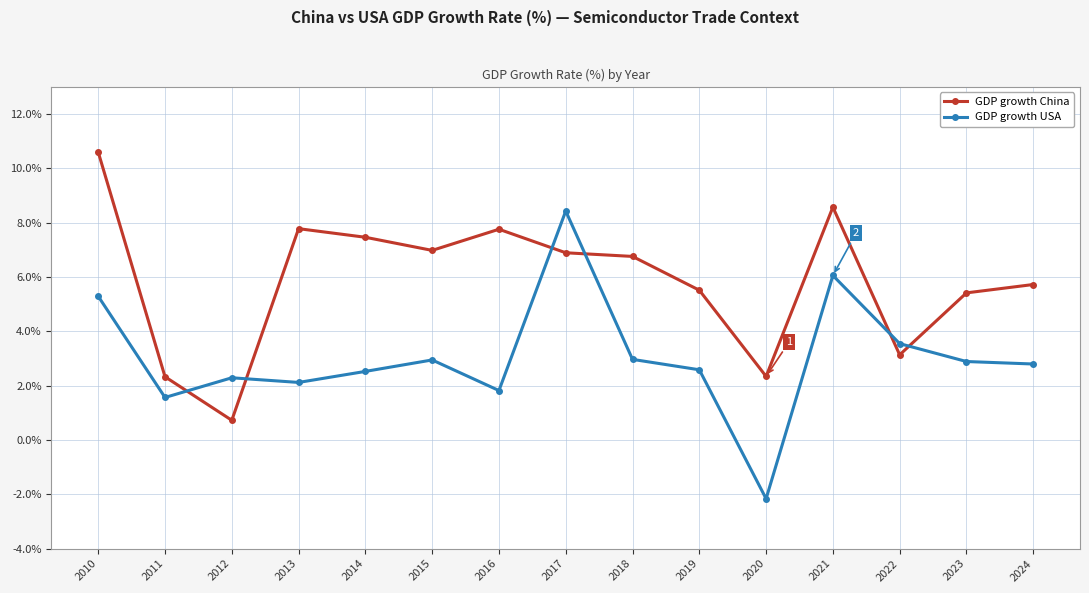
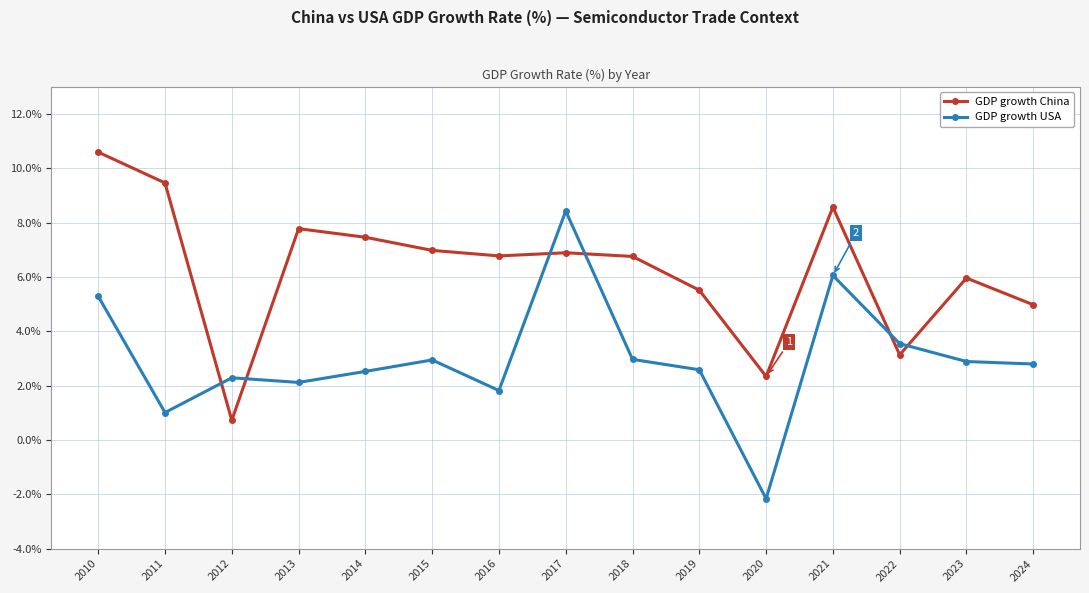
GDP growth China, 2011: 2.3% -> 9.5%
GDP growth USA, 2011: 1.6% -> 1.0%
GDP growth China, 2016: 7.8% -> 6.8%
GDP growth China, 2023: 5.4% -> 6.0%
GDP growth China, 2024: 5.7% -> 5.0%
